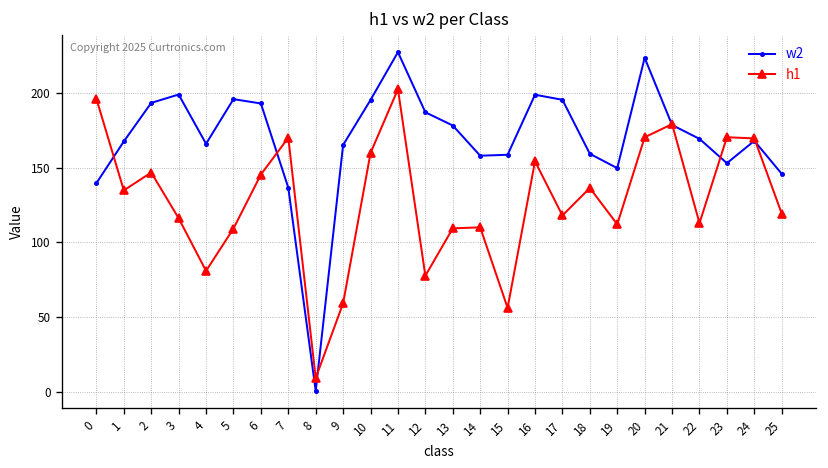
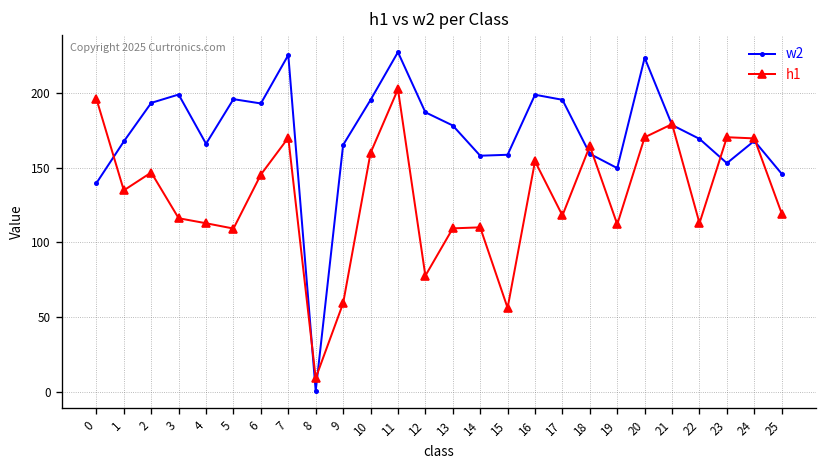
h1, 4: 81 -> 113
w2, 7: 137 -> 225
h1, 18: 136 -> 164
